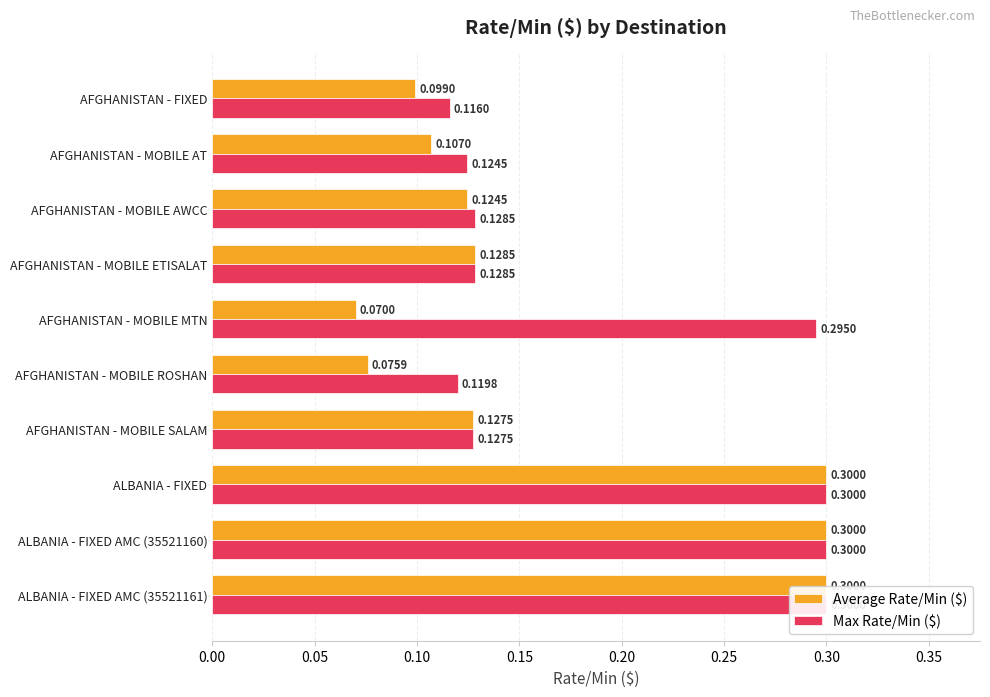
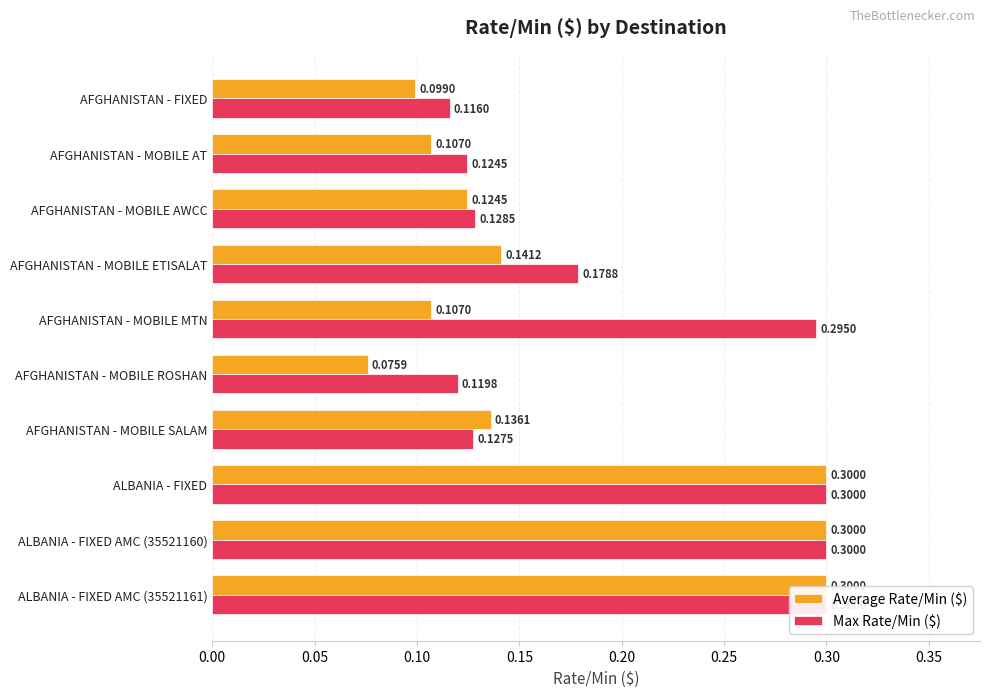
Average Rate/Min ($), AFGHANISTAN - MOBILE ETISALAT: 0.1285 -> 0.1412
Max Rate/Min ($), AFGHANISTAN - MOBILE ETISALAT: 0.1285 -> 0.1788
Average Rate/Min ($), AFGHANISTAN - MOBILE MTN: 0.0700 -> 0.1070
Average Rate/Min ($), AFGHANISTAN - MOBILE SALAM: 0.1275 -> 0.1361
